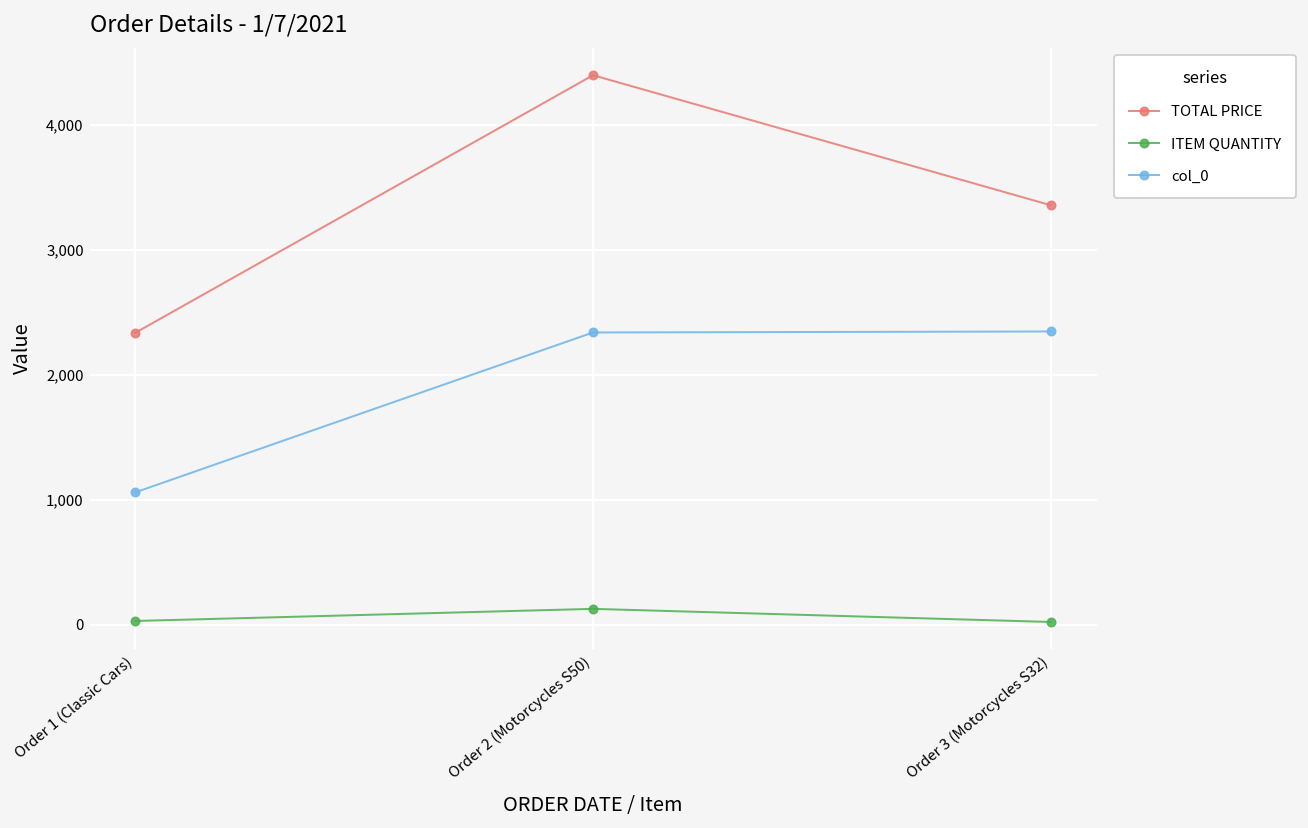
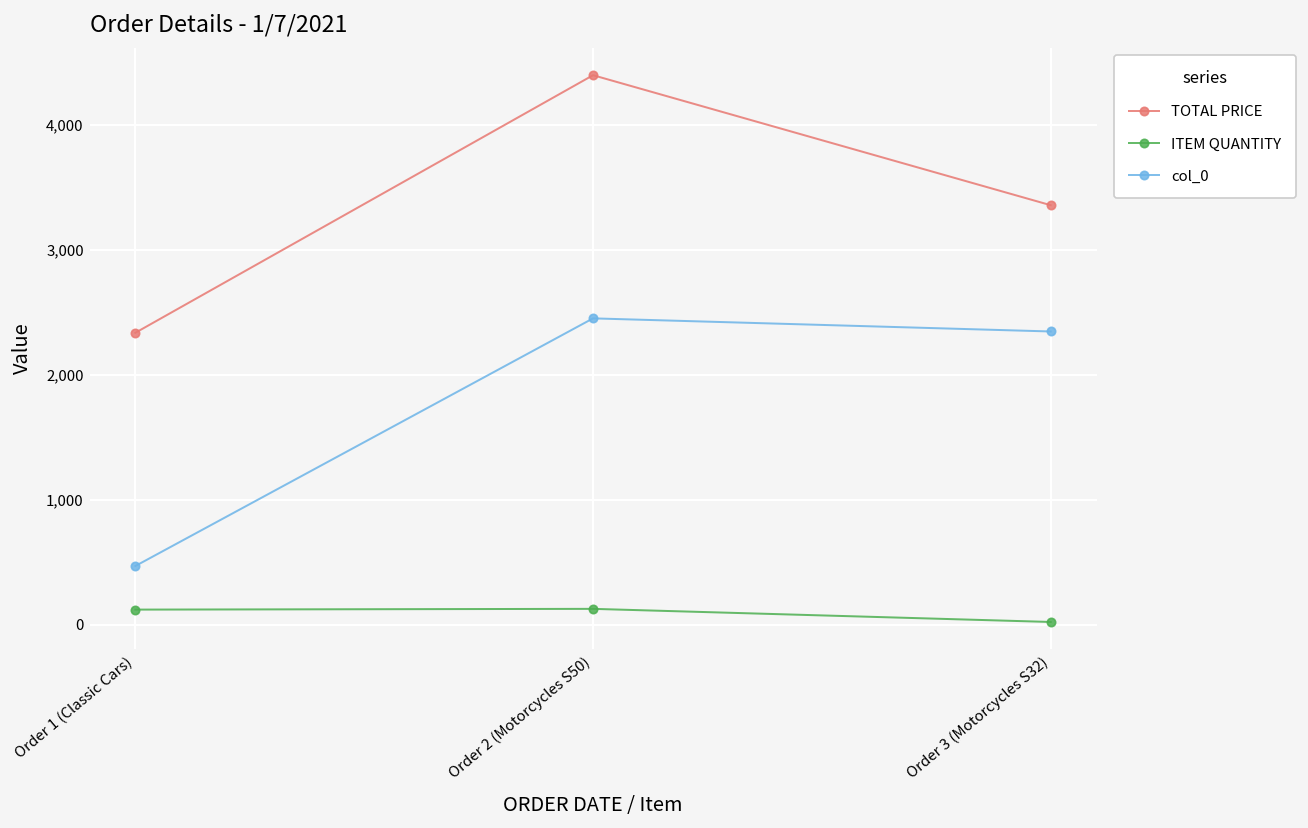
ITEM QUANTITY, Order 1 (Classic Cars): 30 -> 120
col_0, Order 1 (Classic Cars): 1,060 -> 470
col_0, Order 2 (Motorcycles S50): 2,340 -> 2,450
